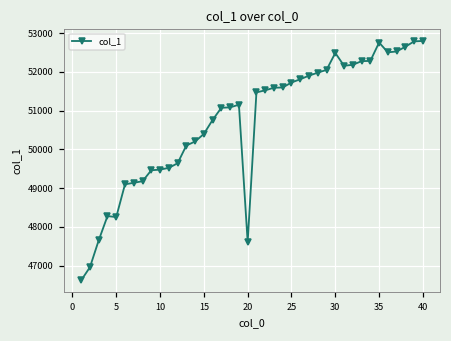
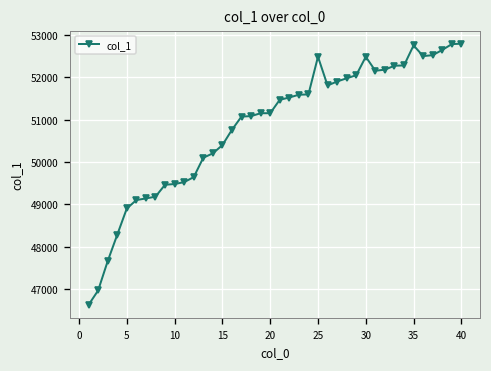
5: 48300 -> 48900
20: 47600 -> 51200
25: 51700 -> 52500
